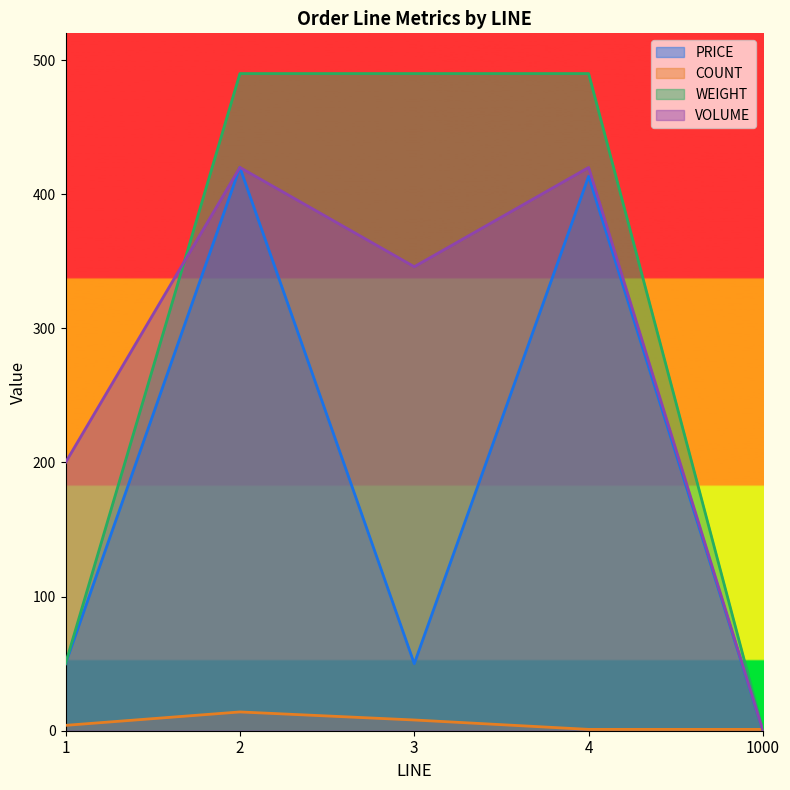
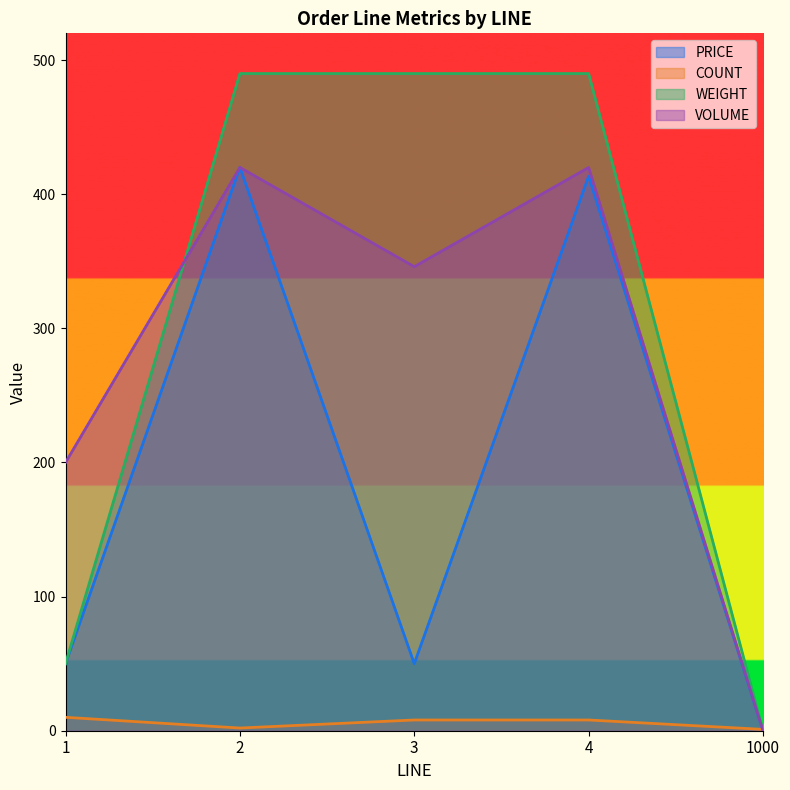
COUNT, 1: 4 -> 10
COUNT, 2: 14 -> 2
COUNT, 4: 1 -> 8
